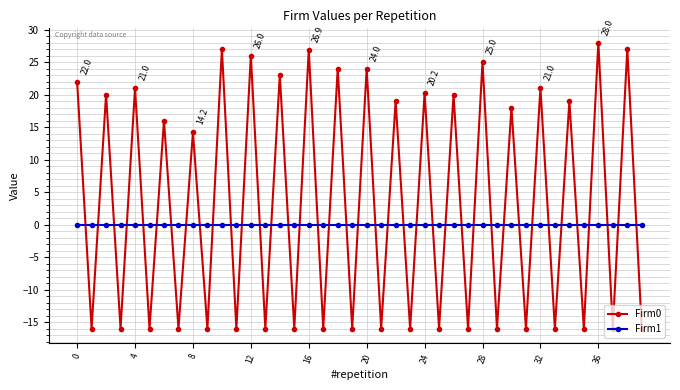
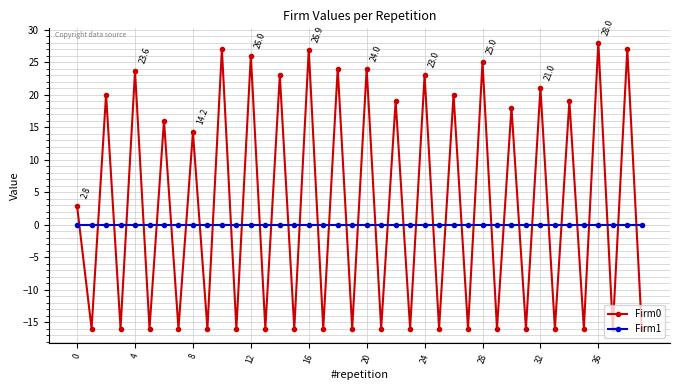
Firm0, 0: 22.0 -> 2.8
Firm0, 4: 21.0 -> 23.6
Firm0, 24: 20.2 -> 23.0
